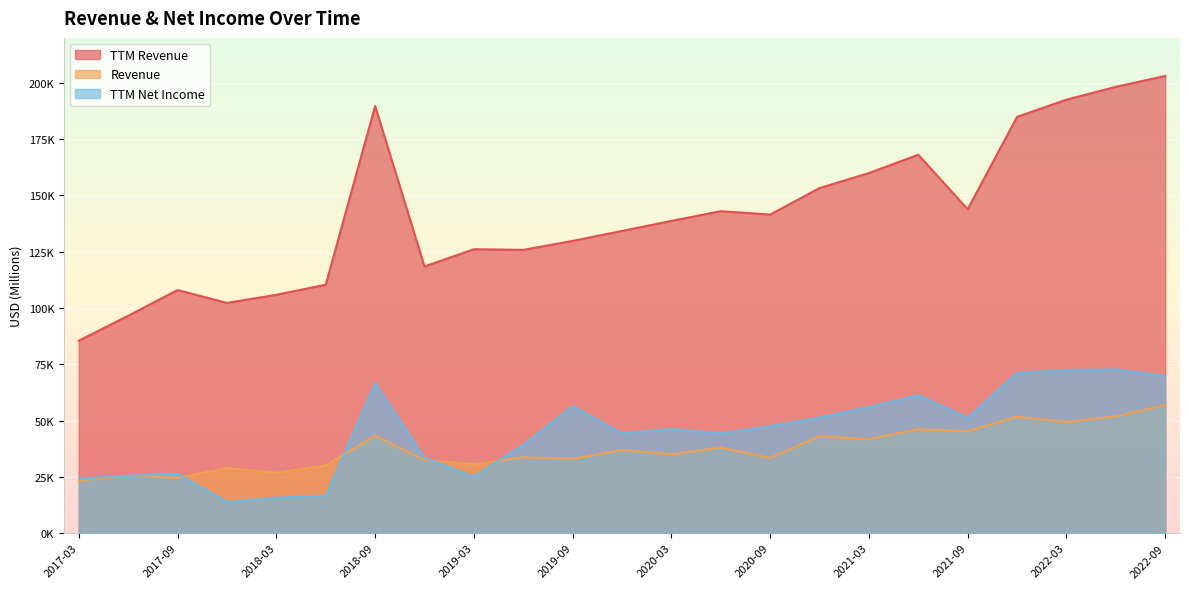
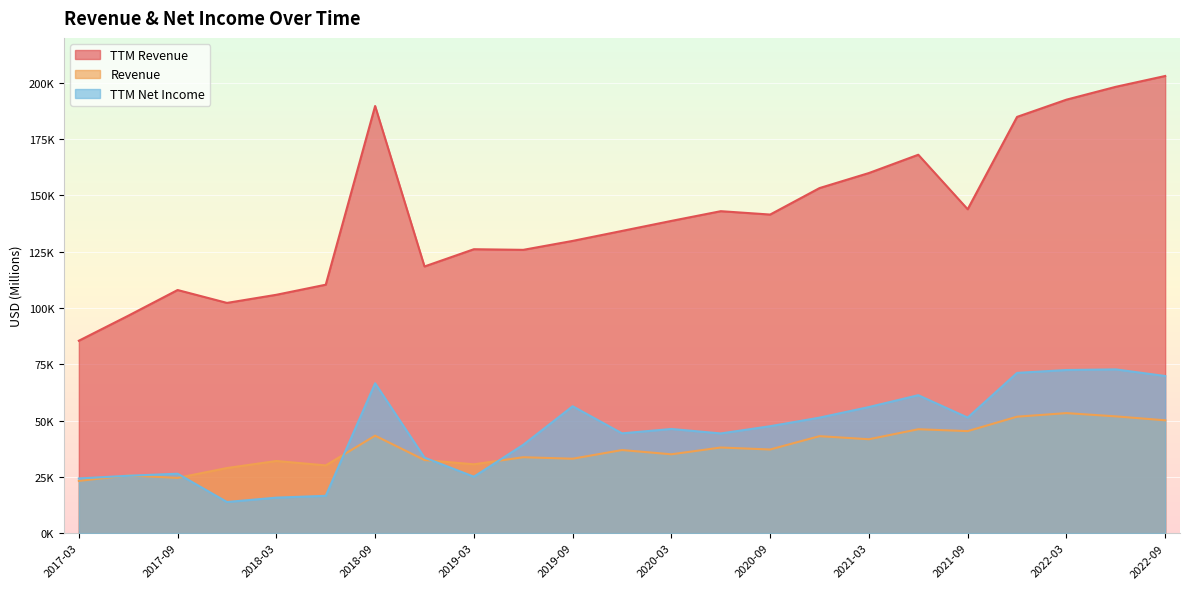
Revenue, 2018-03: 27000 -> 32000
Revenue, 2020-09: 33000 -> 37000
Revenue, 2022-03: 49000 -> 53000
Revenue, 2022-09: 57000 -> 50000
